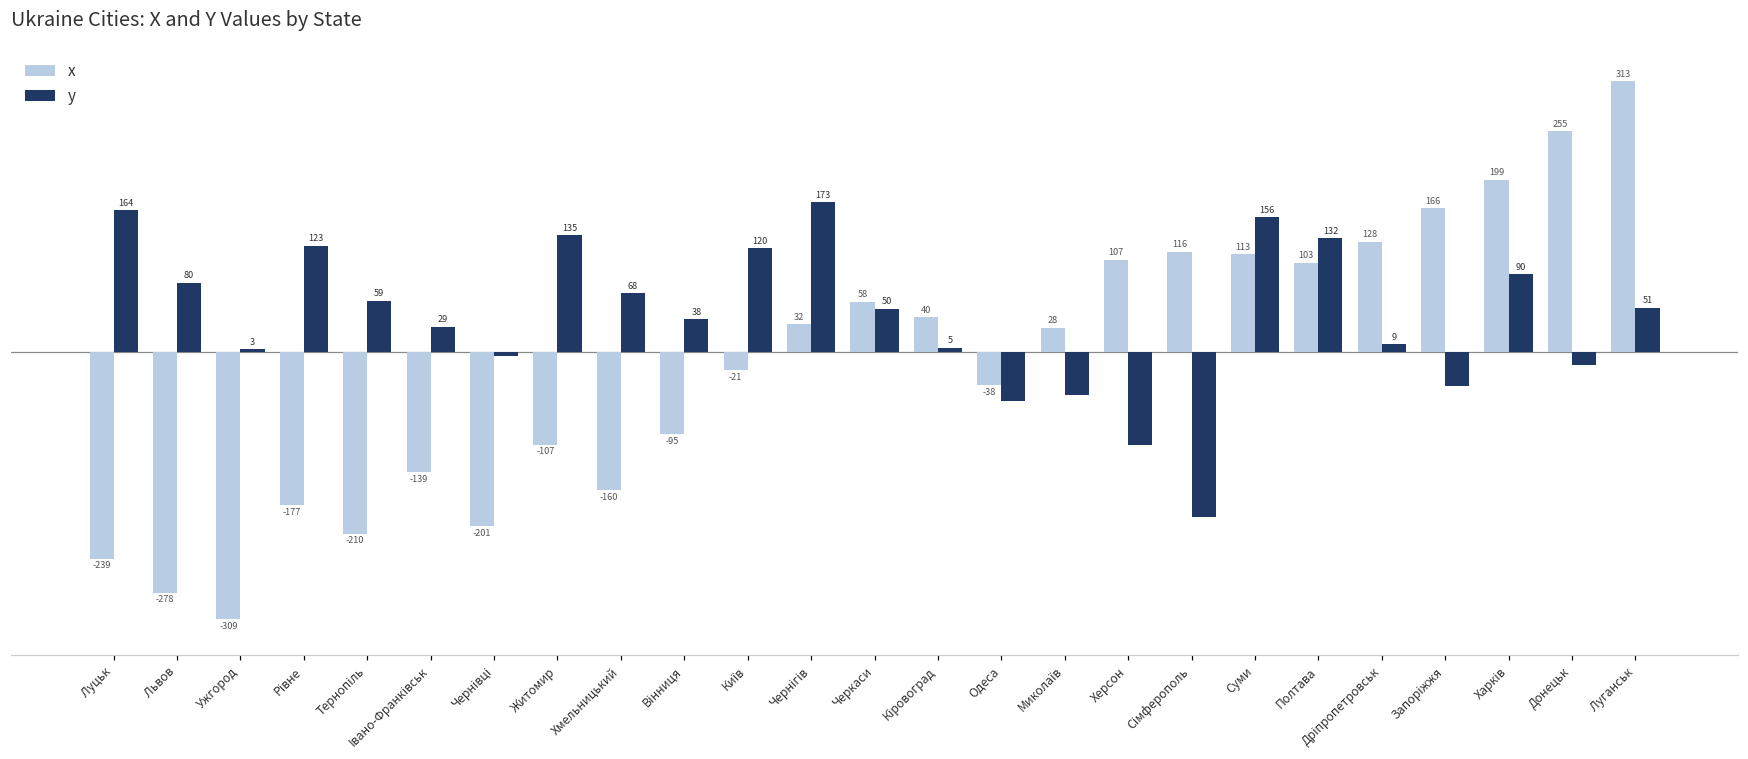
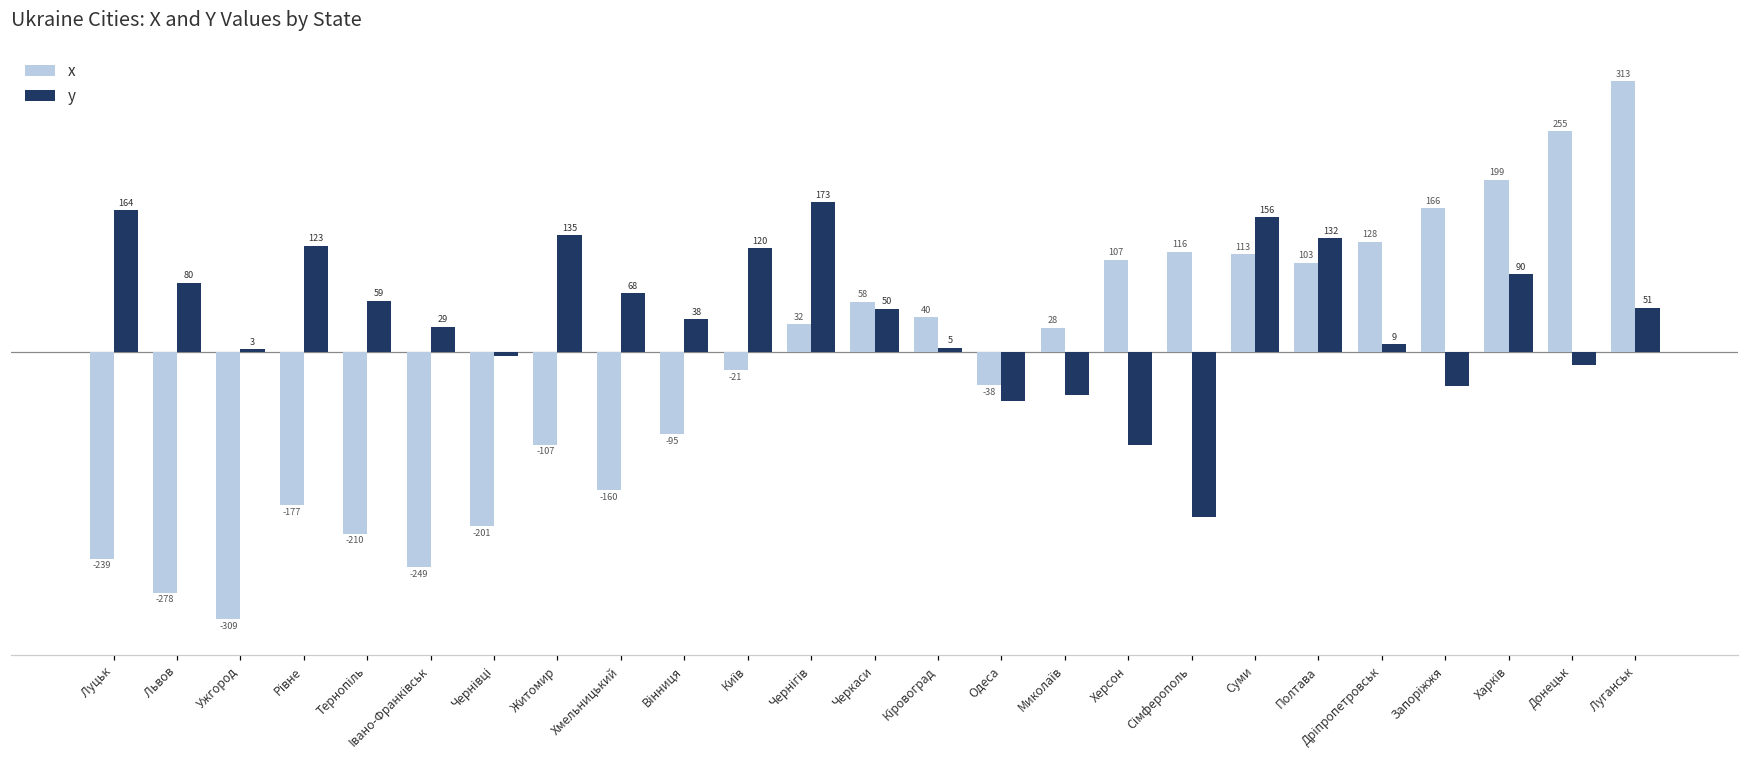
x, Івано-Франківськ: -139 -> -249
